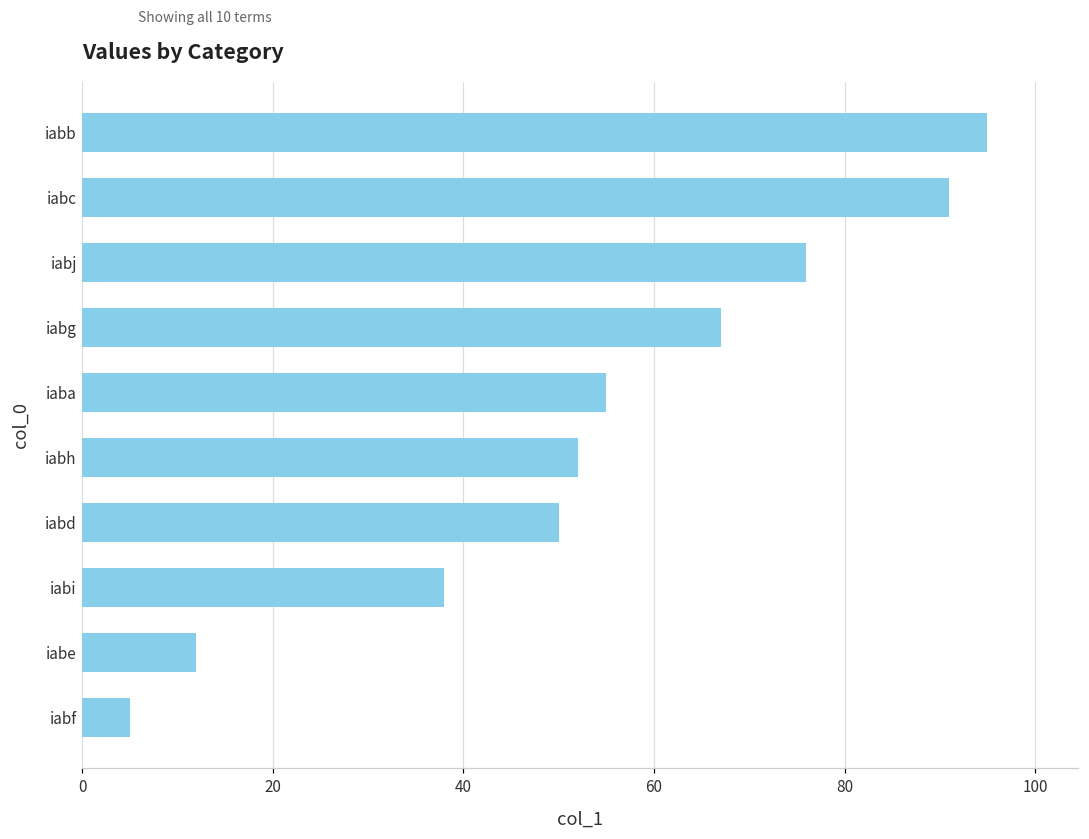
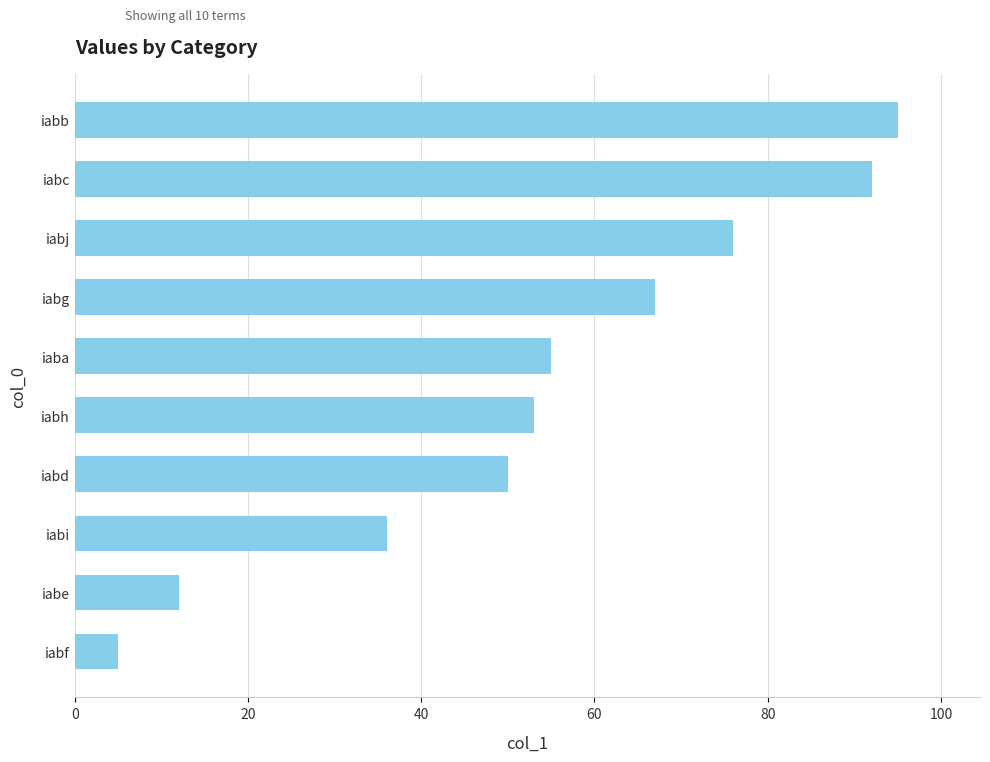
iabc: 91 -> 92
iabh: 52 -> 53
iabi: 38 -> 36
